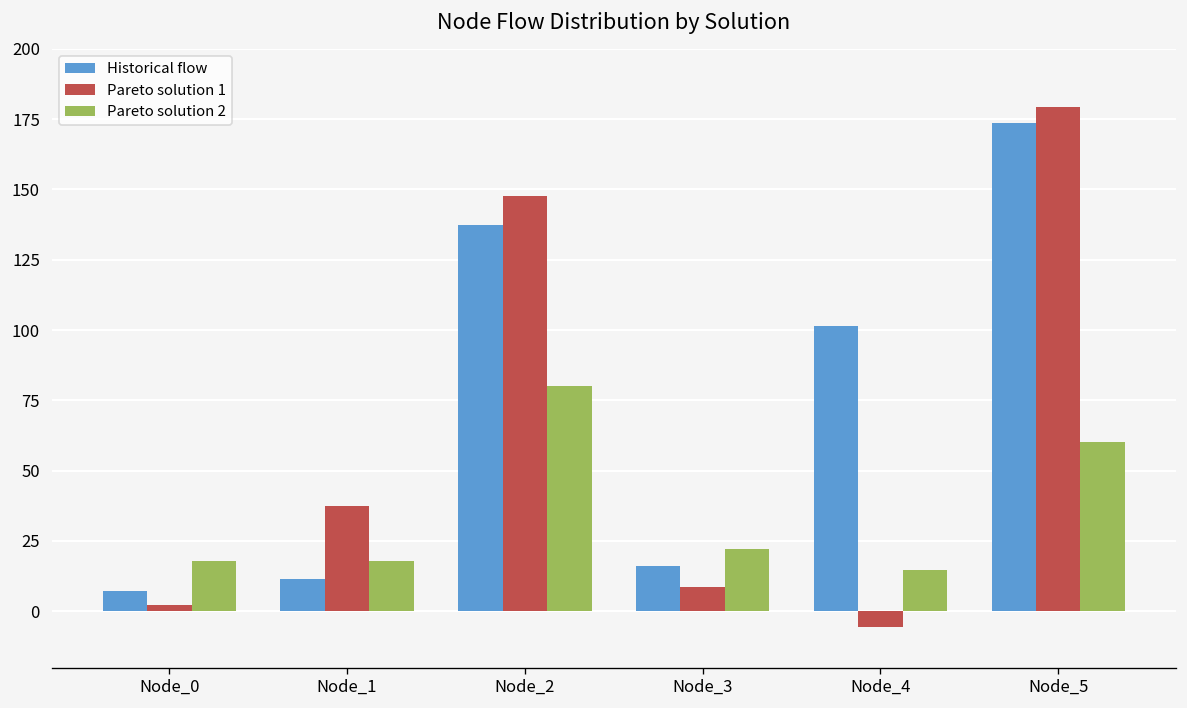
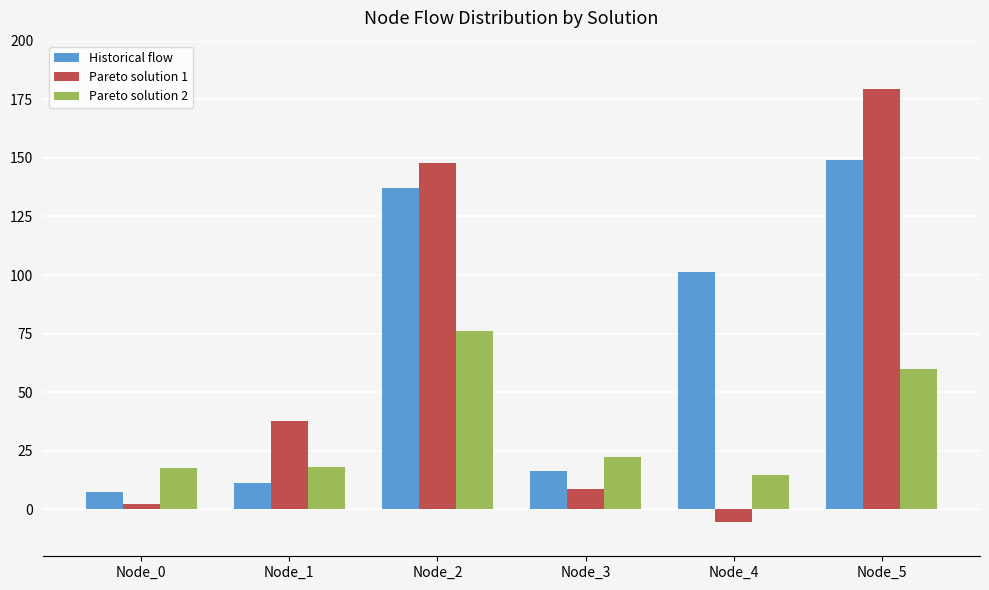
Pareto solution 2, Node_2: 80 -> 76
Historical flow, Node_5: 174 -> 149
